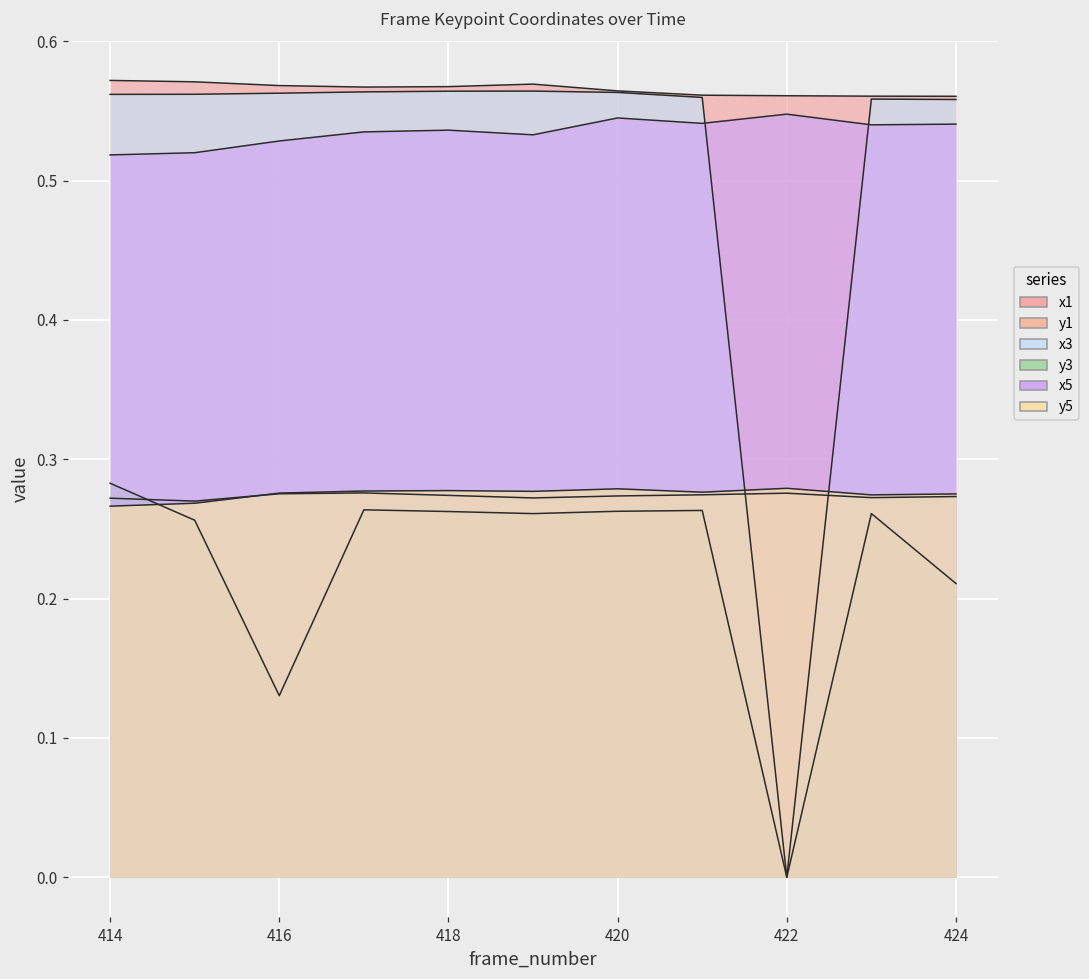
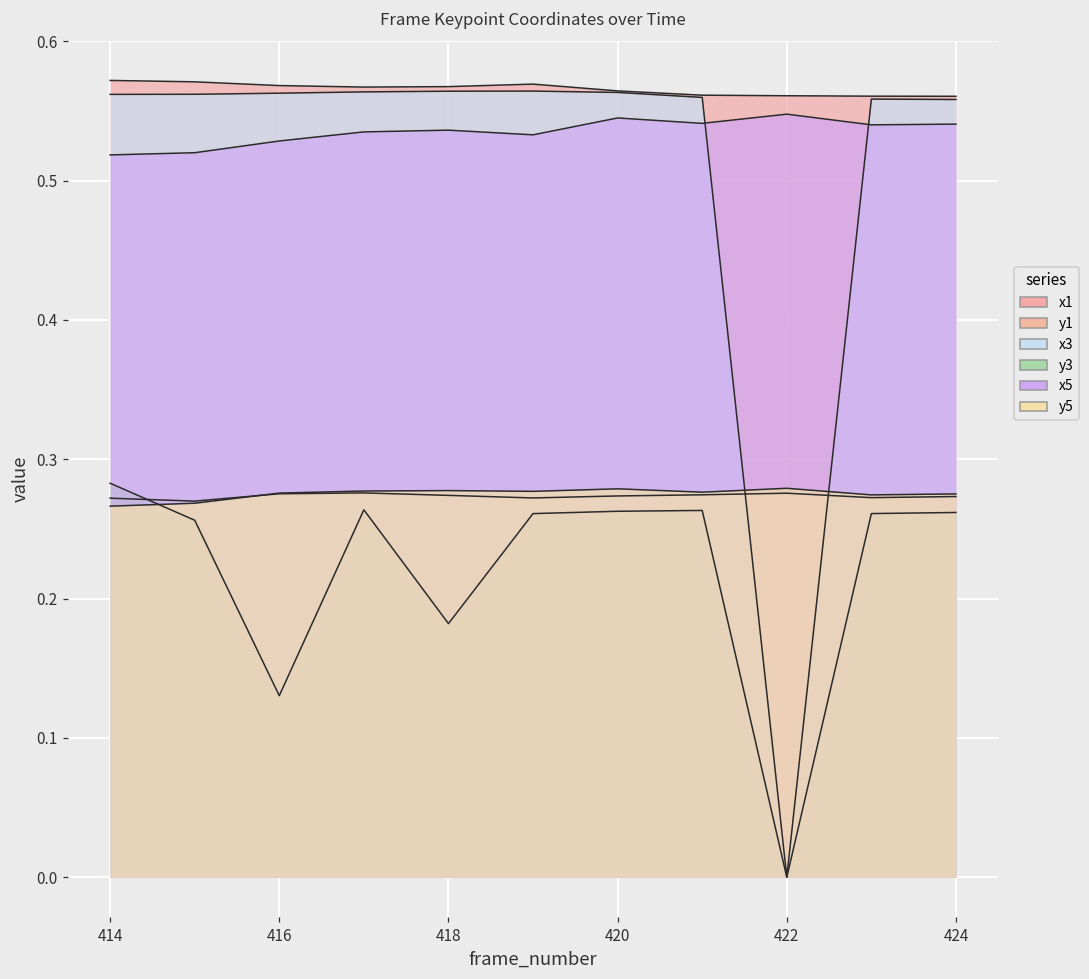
y3, 418: 0.262 -> 0.182
y3, 424: 0.211 -> 0.262
